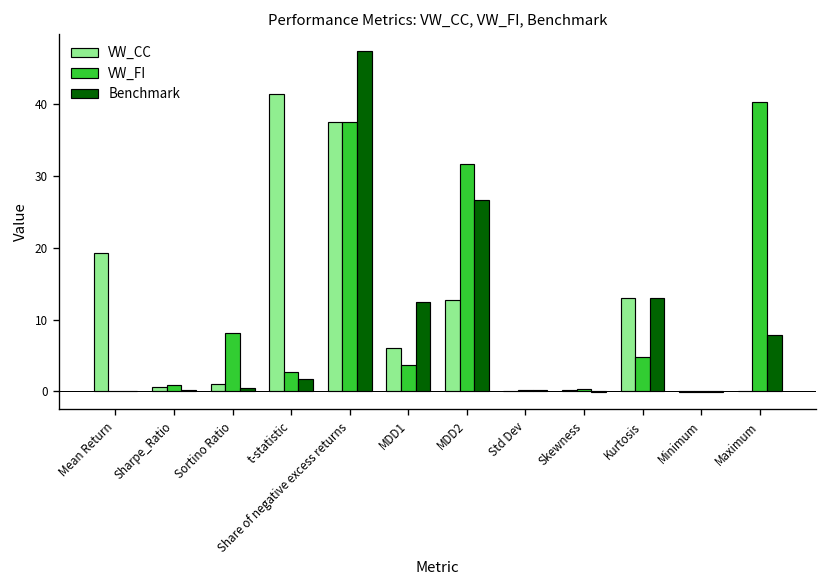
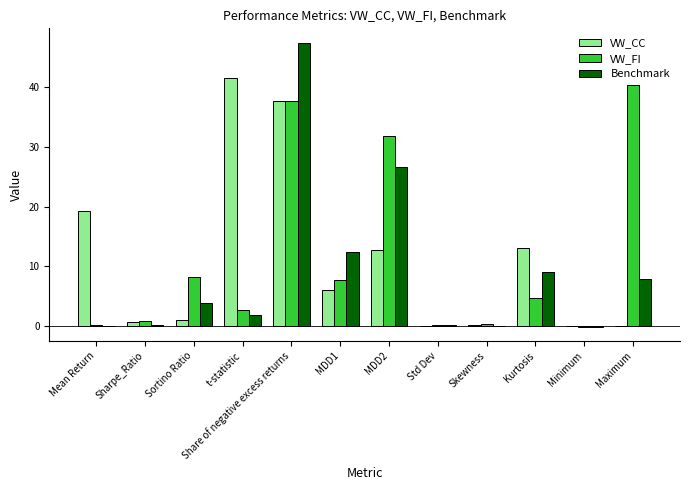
Benchmark, Sortino Ratio: 1 -> 4
VW_FI, MDD1: 4 -> 8
Benchmark, Kurtosis: 13 -> 9
